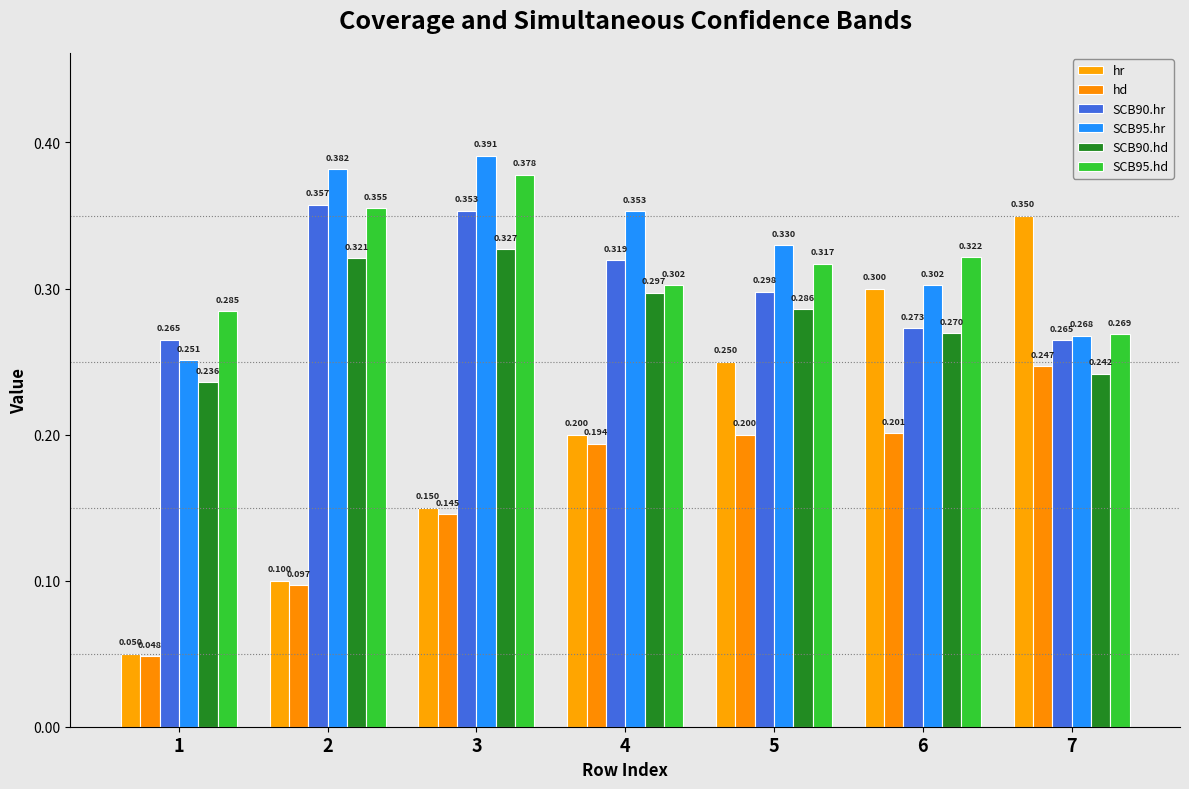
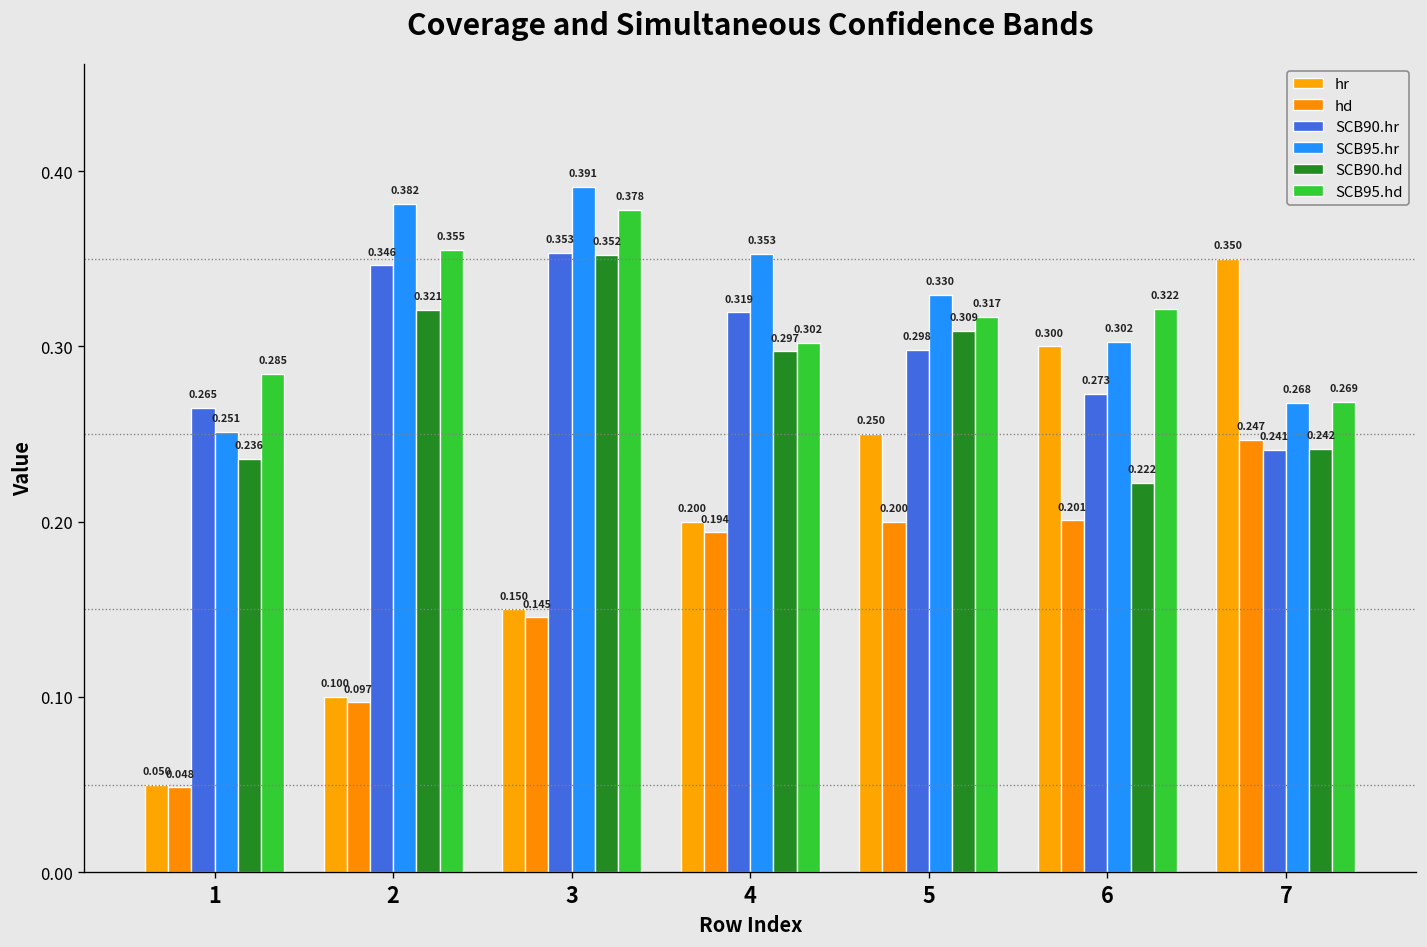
SCB90.hr, 2: 0.357 -> 0.346
SCB90.hd, 3: 0.327 -> 0.352
SCB90.hd, 5: 0.286 -> 0.309
SCB90.hd, 6: 0.270 -> 0.222
SCB90.hr, 7: 0.265 -> 0.241
